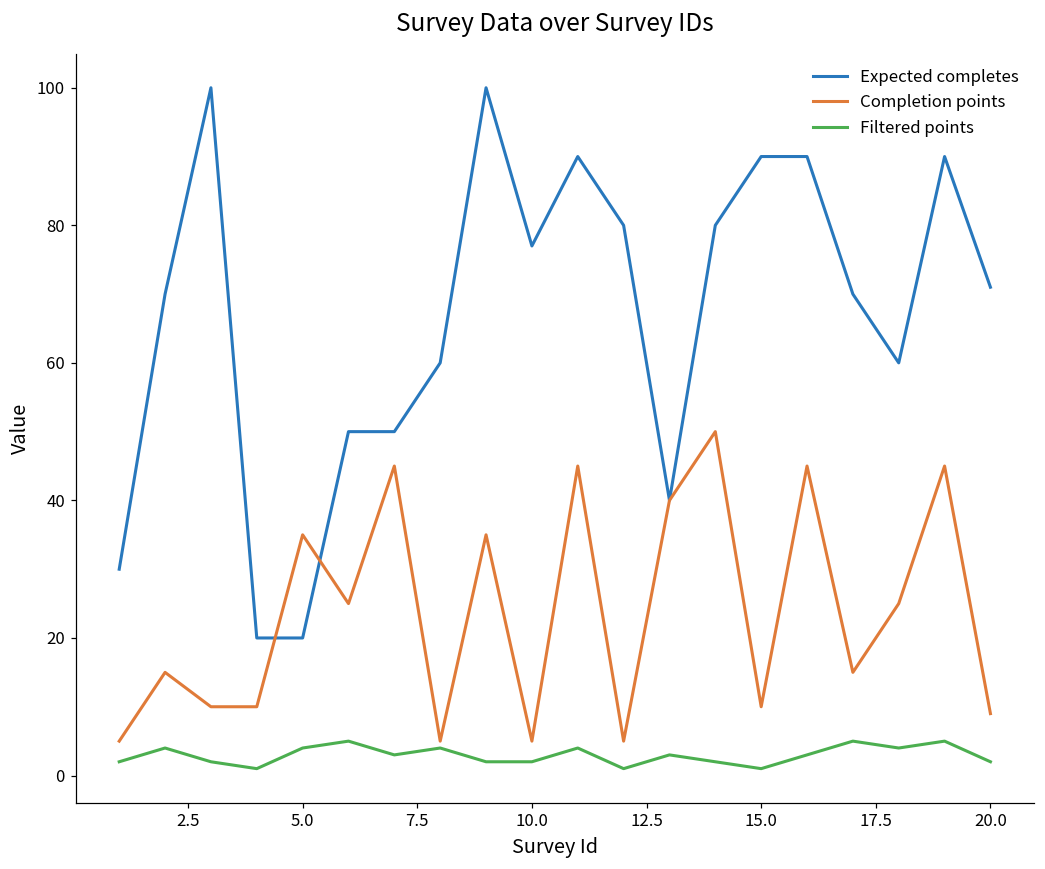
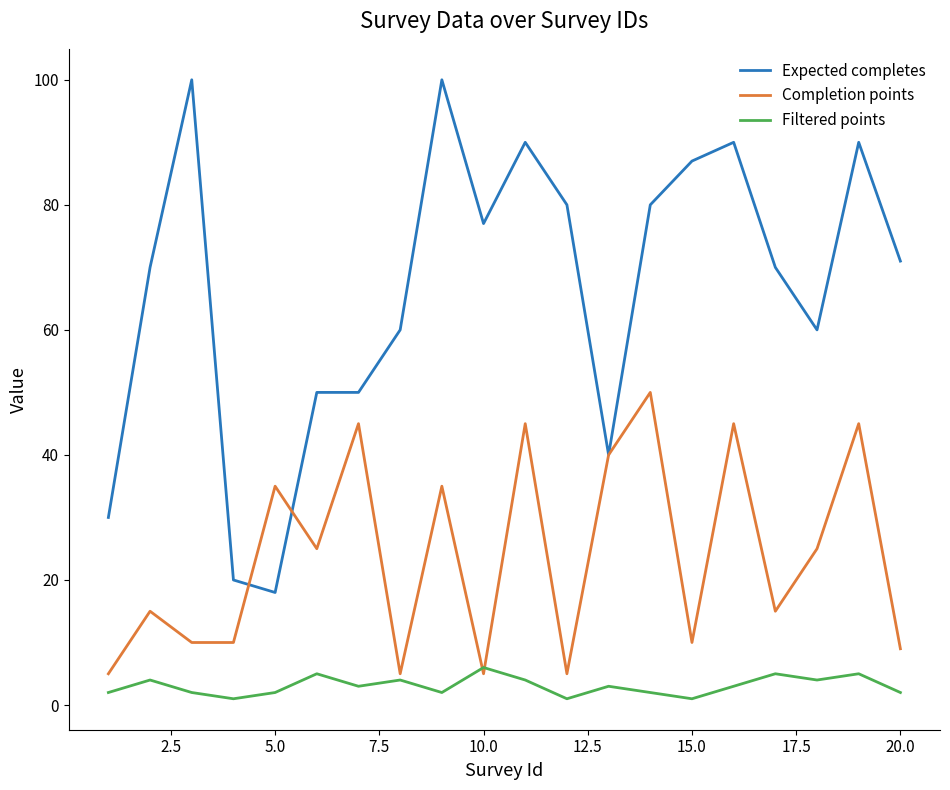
Expected completes, 5.0: 20 -> 18
Filtered points, 5.0: 4 -> 2
Filtered points, 10.0: 2 -> 6
Expected completes, 15.0: 90 -> 87
